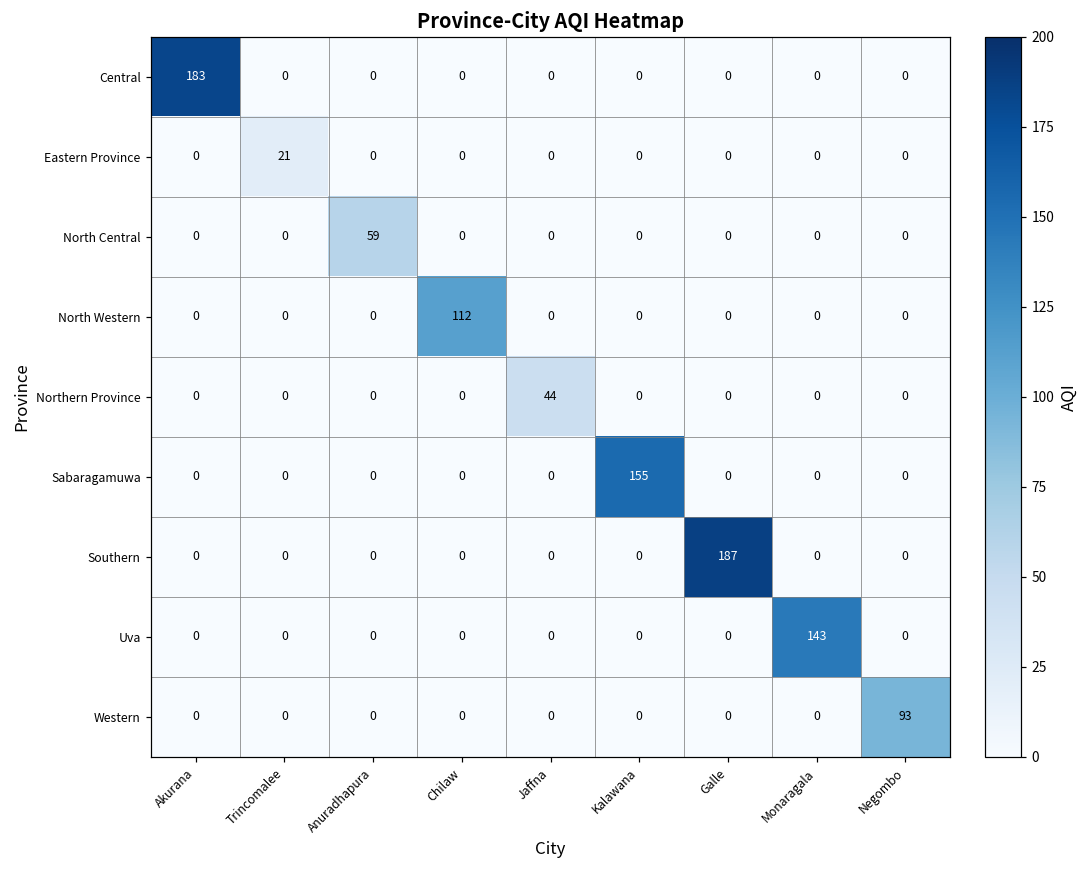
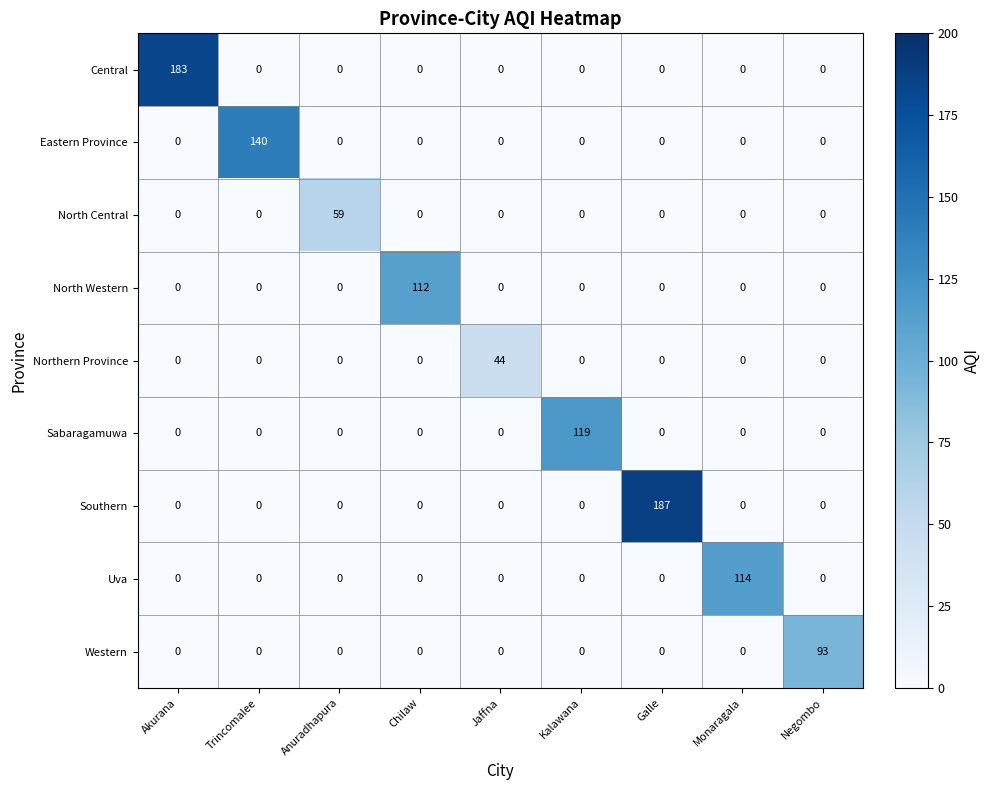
Eastern Province, Trincomalee: 21 -> 140
Sabaragamuwa, Kalawana: 155 -> 119
Uva, Monaragala: 143 -> 114
